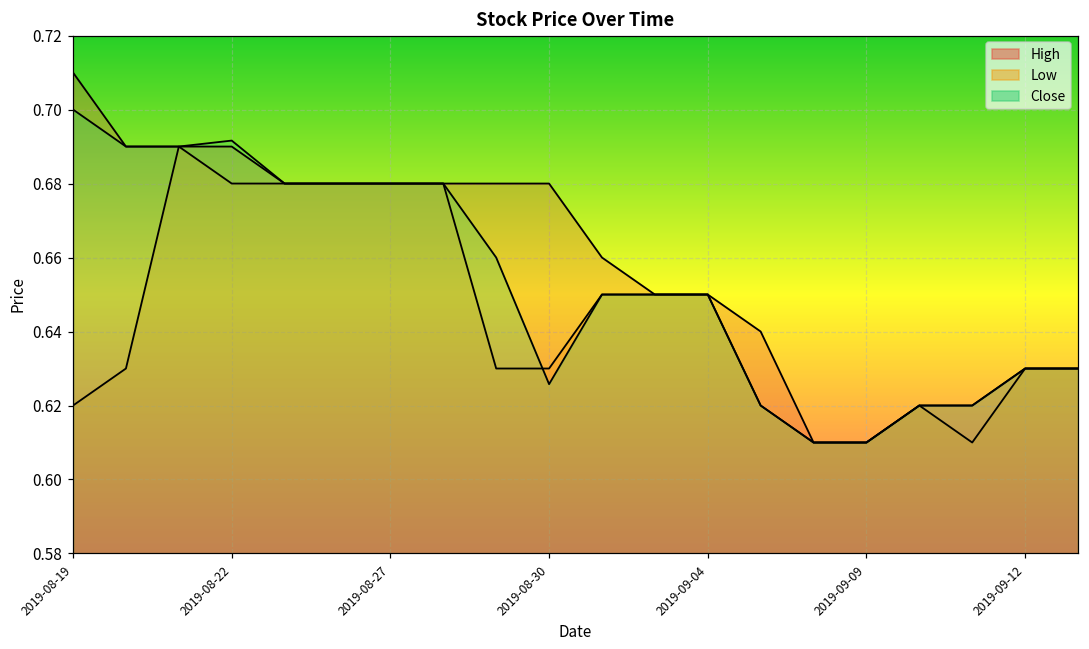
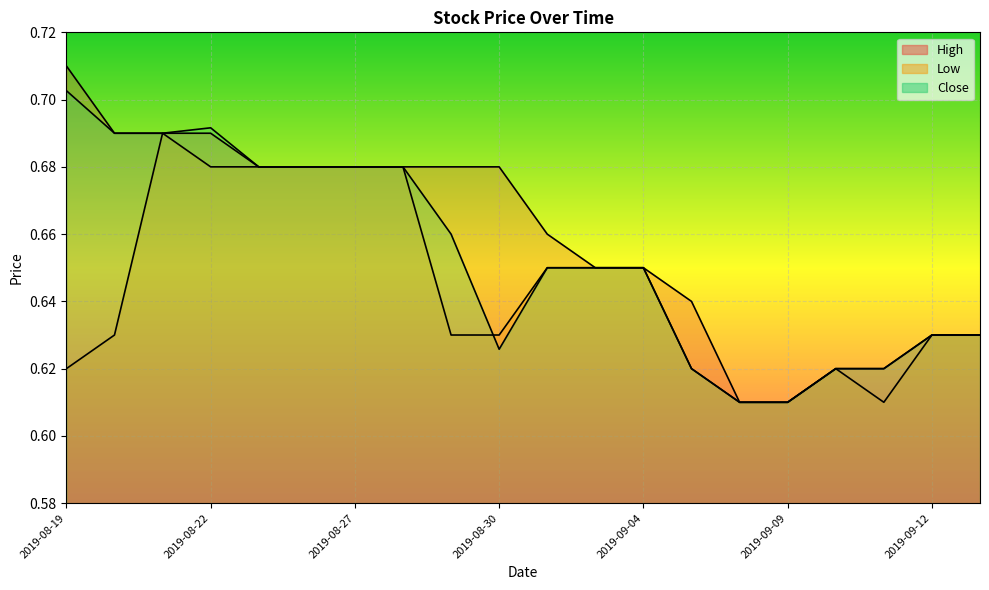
Close, 2019-08-19: 0.700 -> 0.703
